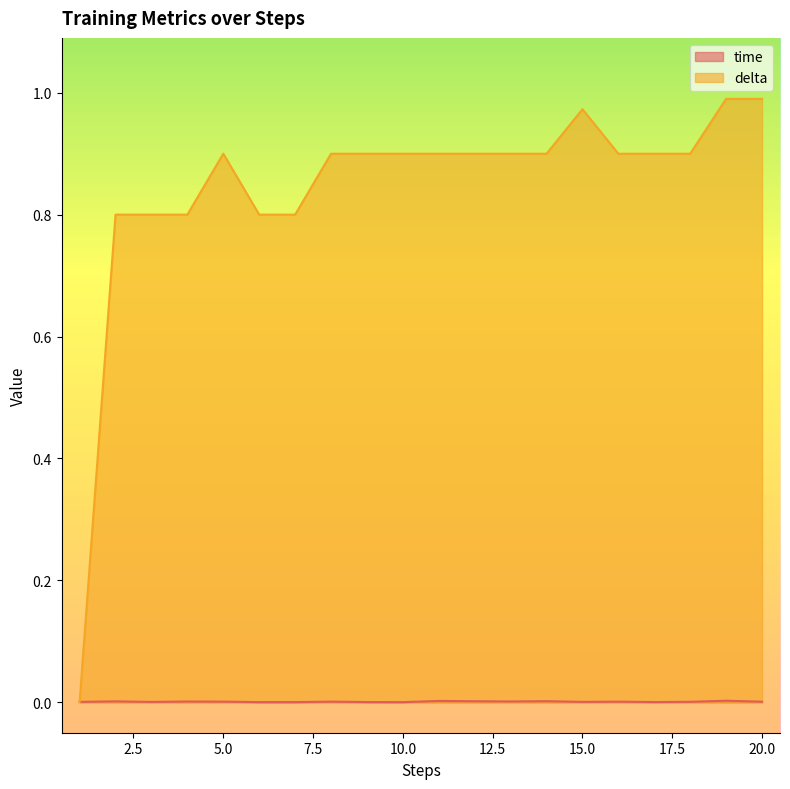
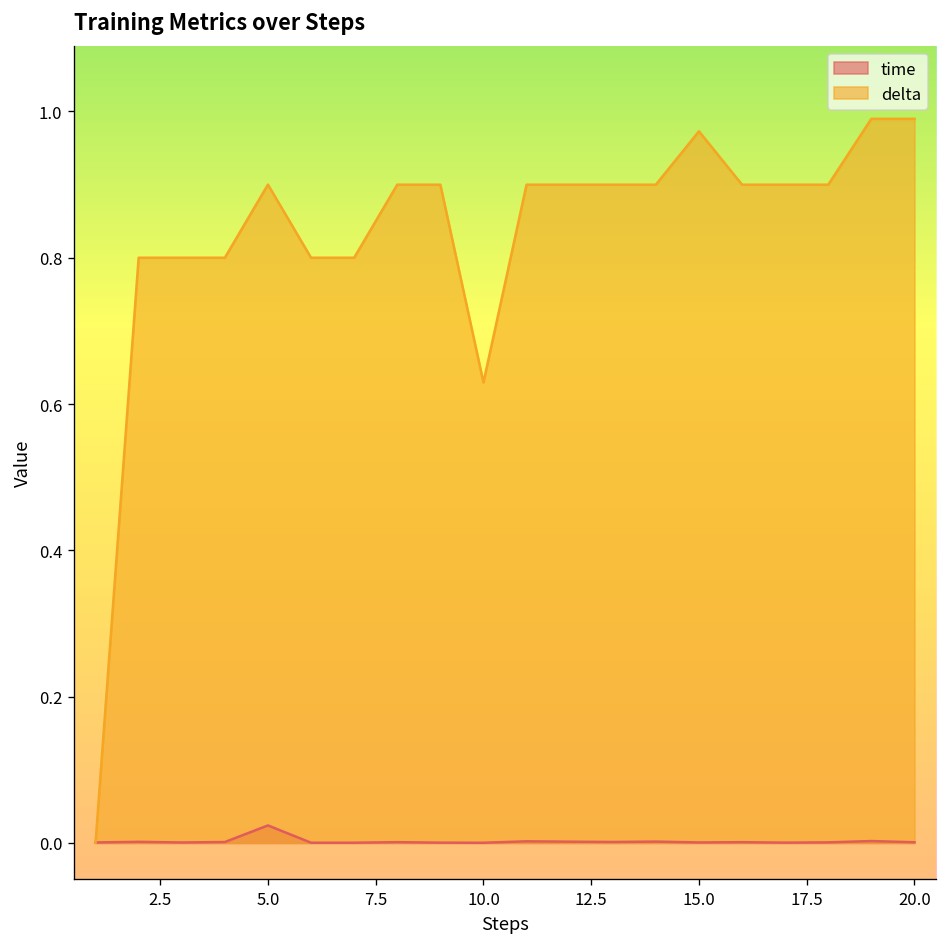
time, 5.0: 0.00 -> 0.02
delta, 10.0: 0.90 -> 0.63
